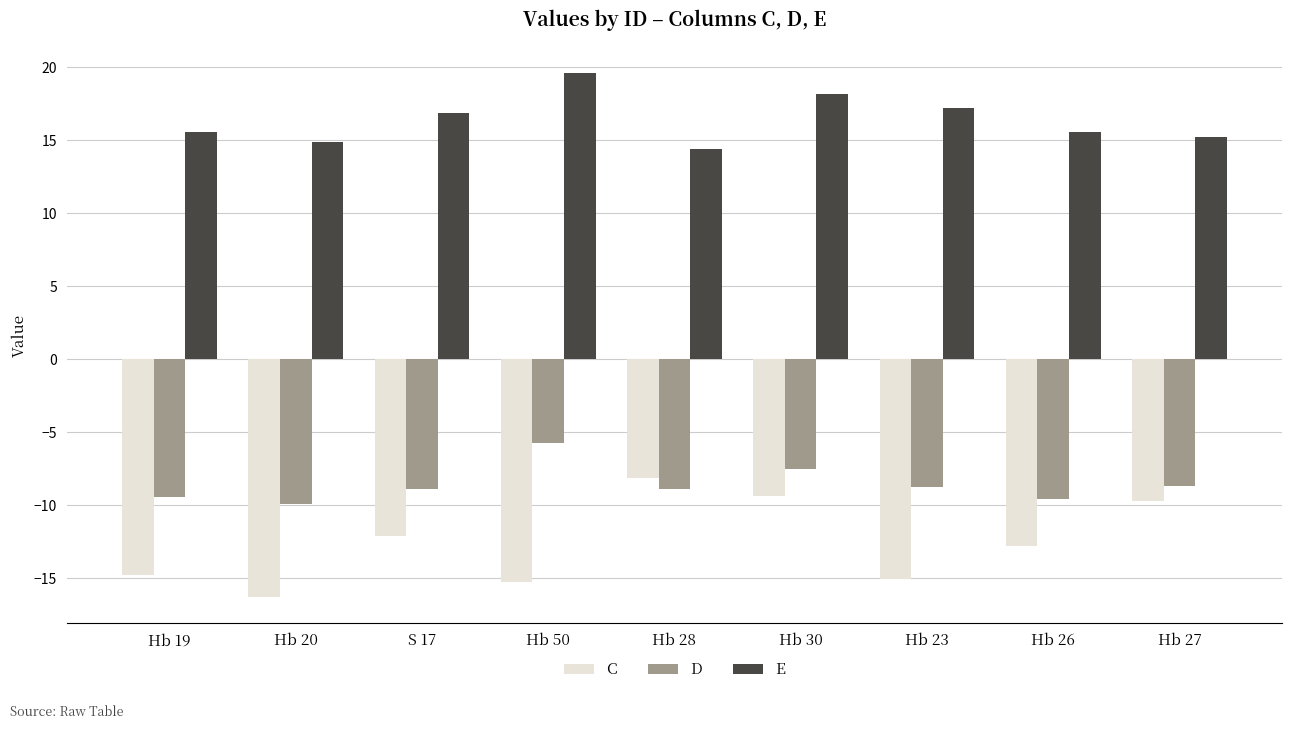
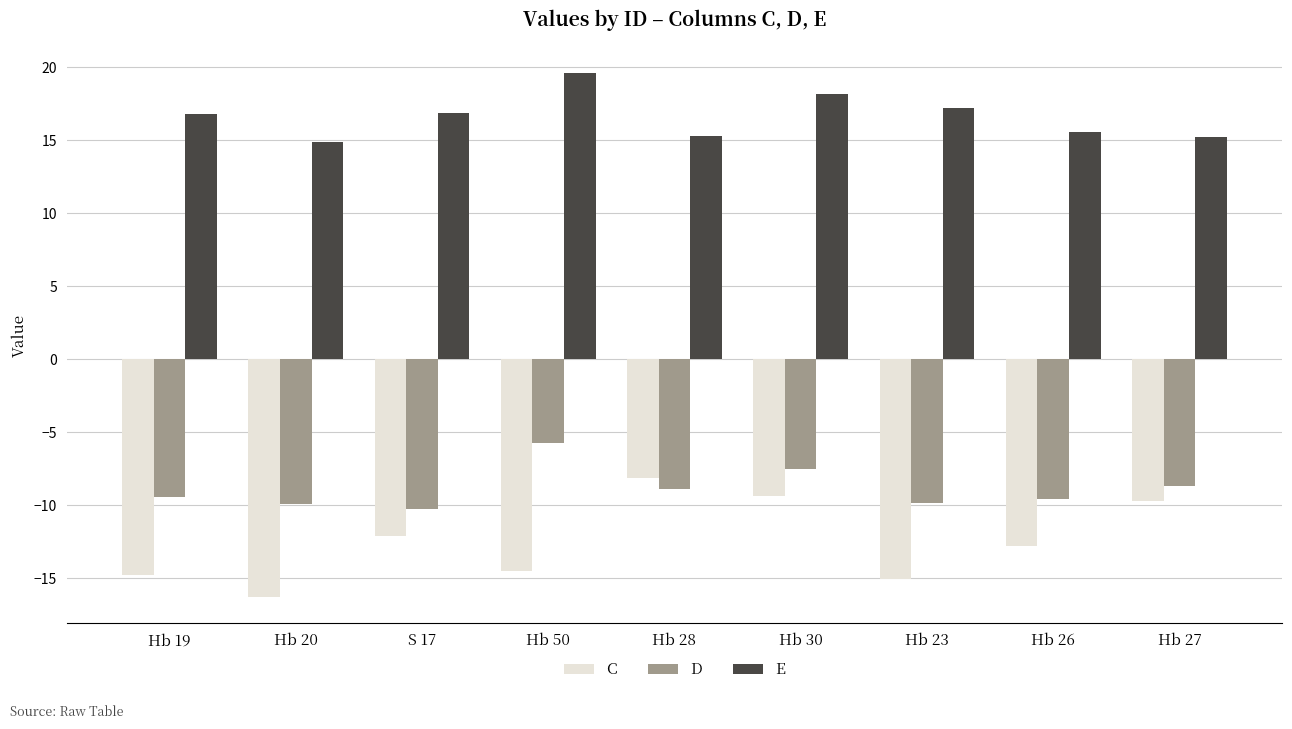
E, Hb 19: 15.6 -> 16.8
D, S 17: -8.9 -> -10.2
C, Hb 50: -15.2 -> -14.5
E, Hb 28: 14.4 -> 15.3
D, Hb 23: -8.7 -> -9.9
